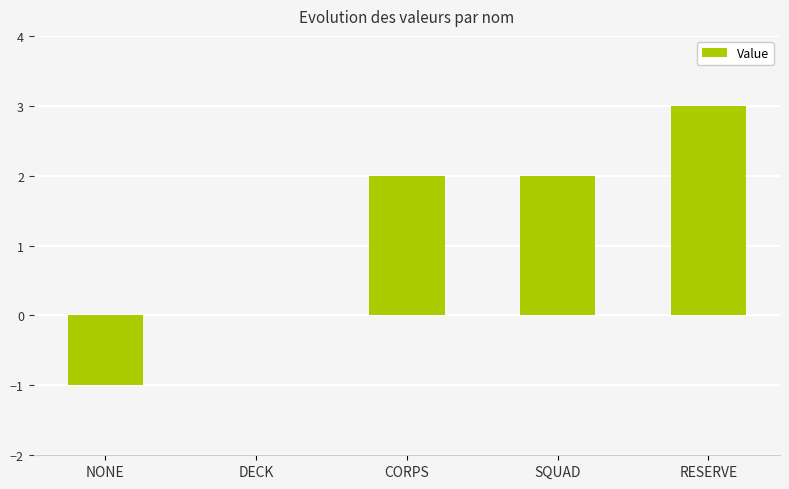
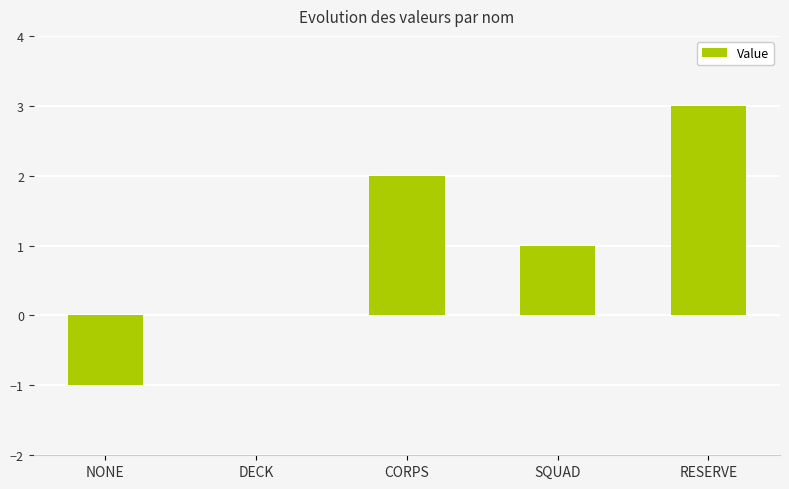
SQUAD: 2 -> 1
